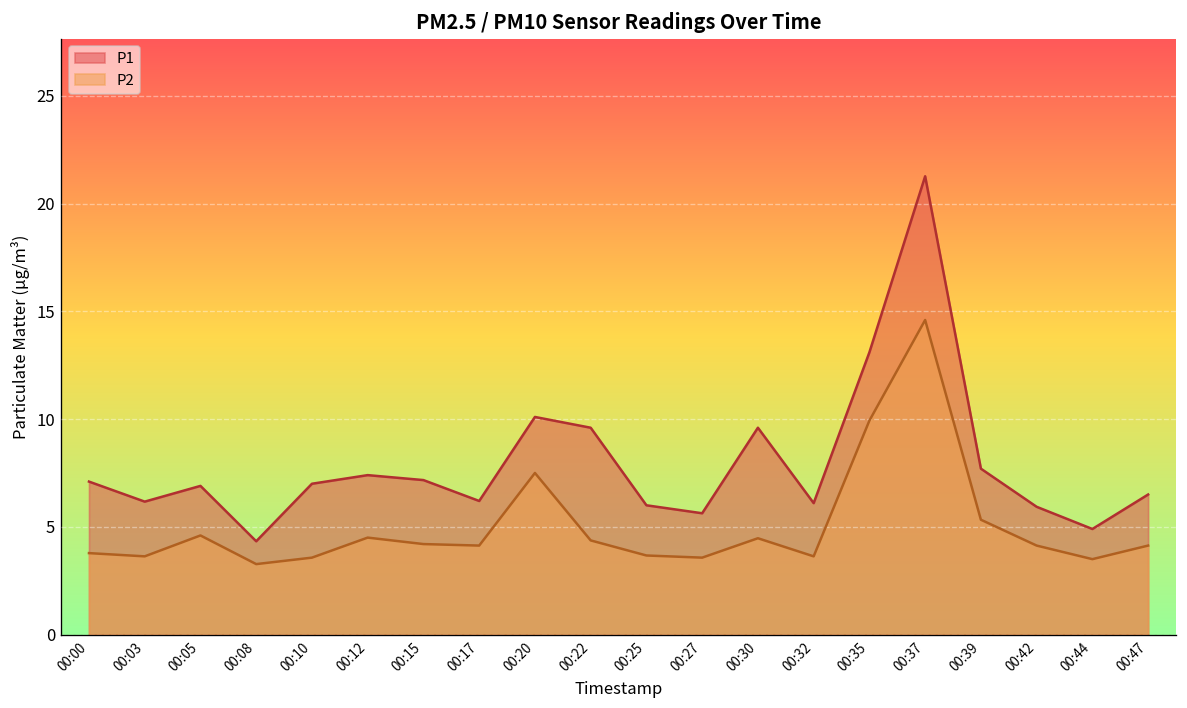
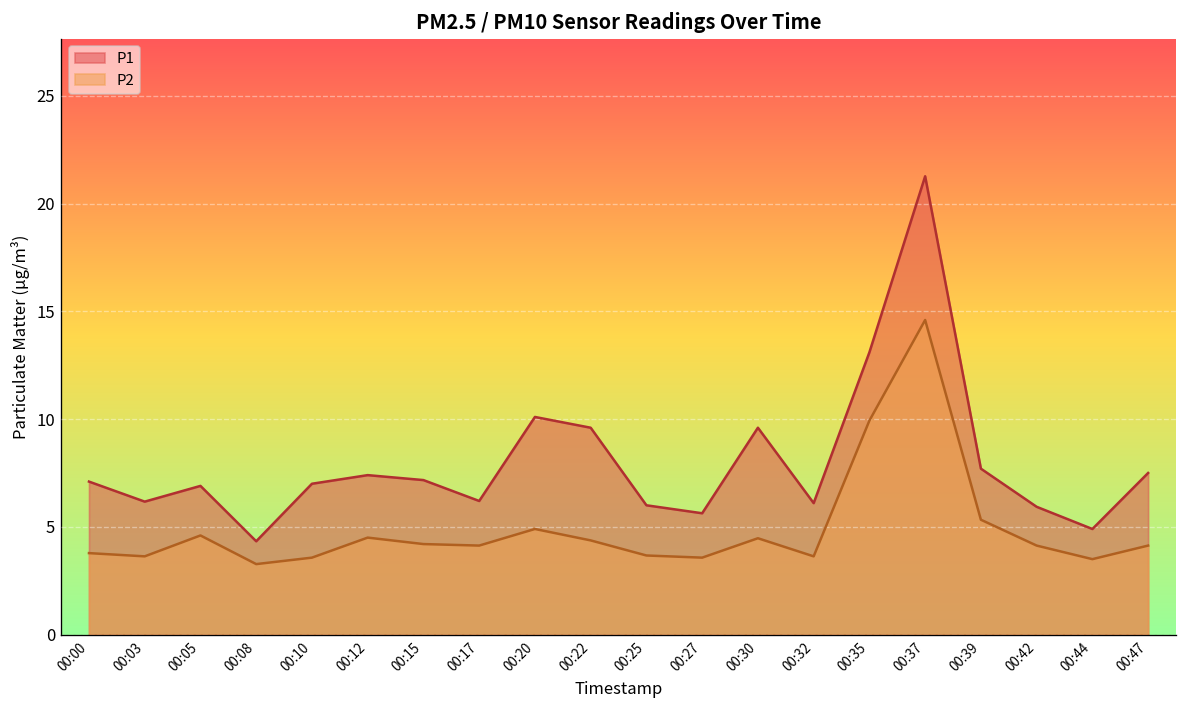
P2, 00:20: 7.5 -> 4.9
P1, 00:47: 6.5 -> 7.5
